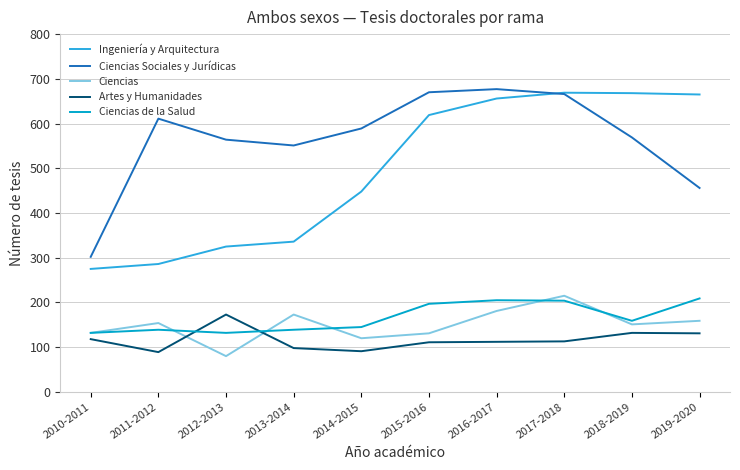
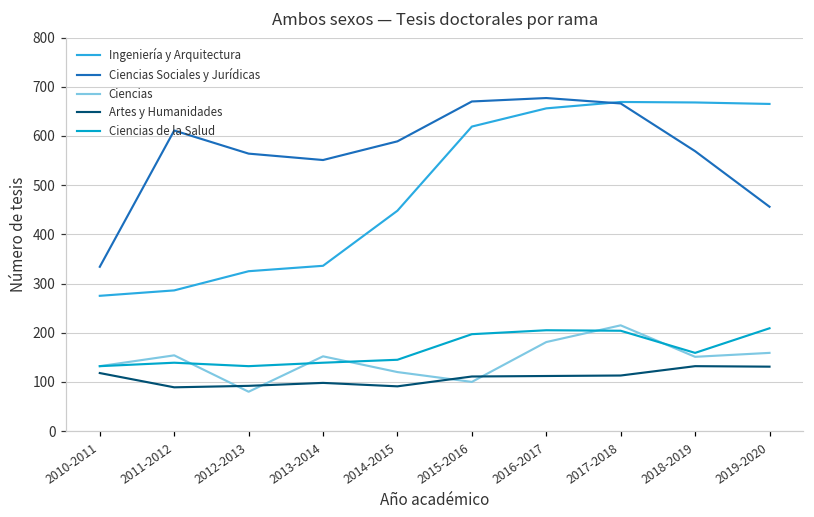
Ciencias Sociales y Jurídicas, 2010-2011: 300 -> 330
Artes y Humanidades, 2012-2013: 170 -> 90
Ciencias, 2013-2014: 170 -> 150
Ciencias, 2015-2016: 130 -> 100
